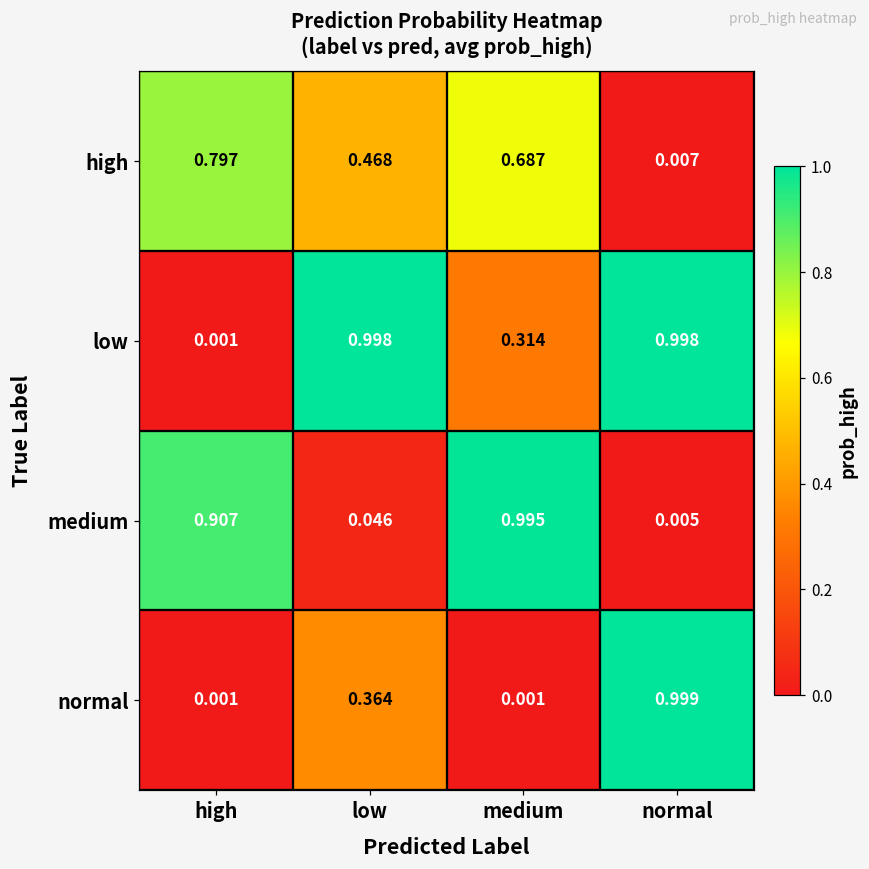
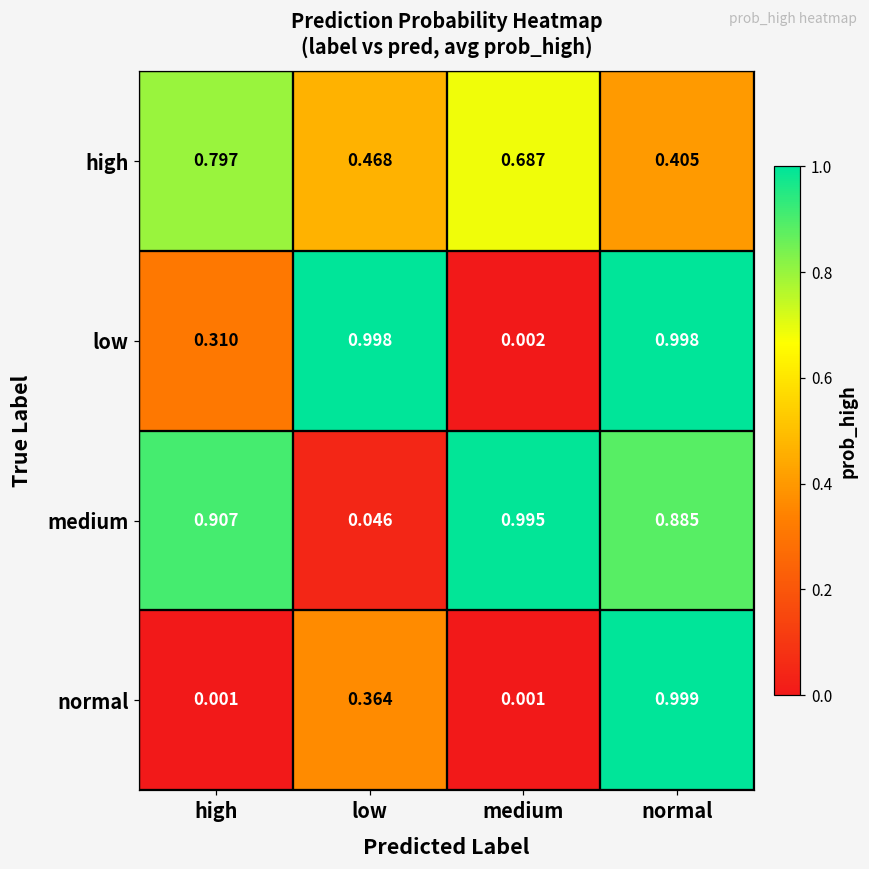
high, normal: 0.007 -> 0.405
low, high: 0.001 -> 0.310
low, medium: 0.314 -> 0.002
medium, normal: 0.005 -> 0.885
